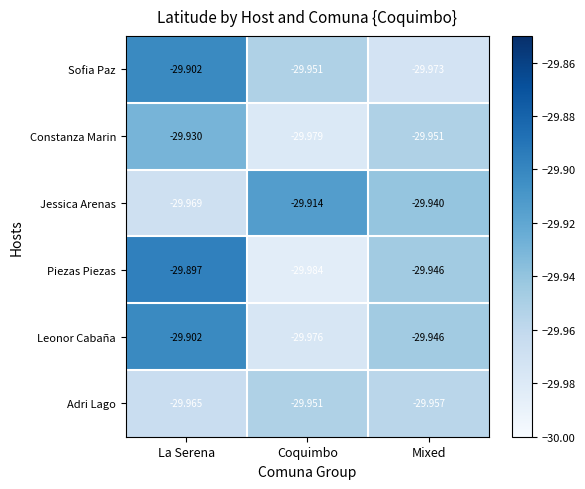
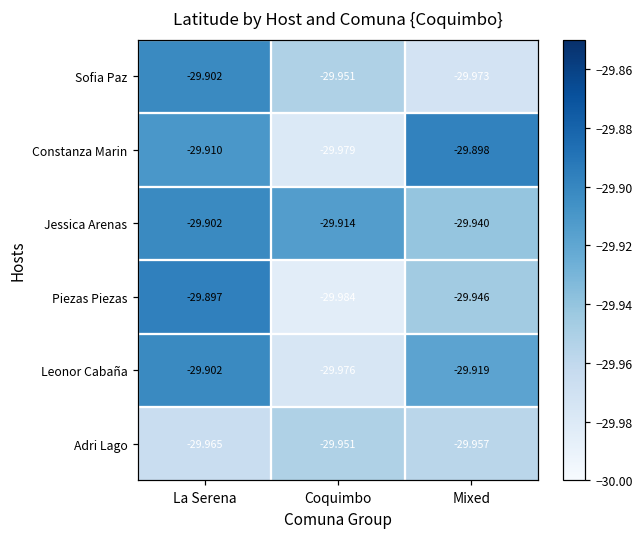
Constanza Marin, La Serena: -29.930 -> -29.910
Constanza Marin, Mixed: -29.951 -> -29.898
Jessica Arenas, La Serena: -29.969 -> -29.902
Leonor Cabaña, Mixed: -29.946 -> -29.919
